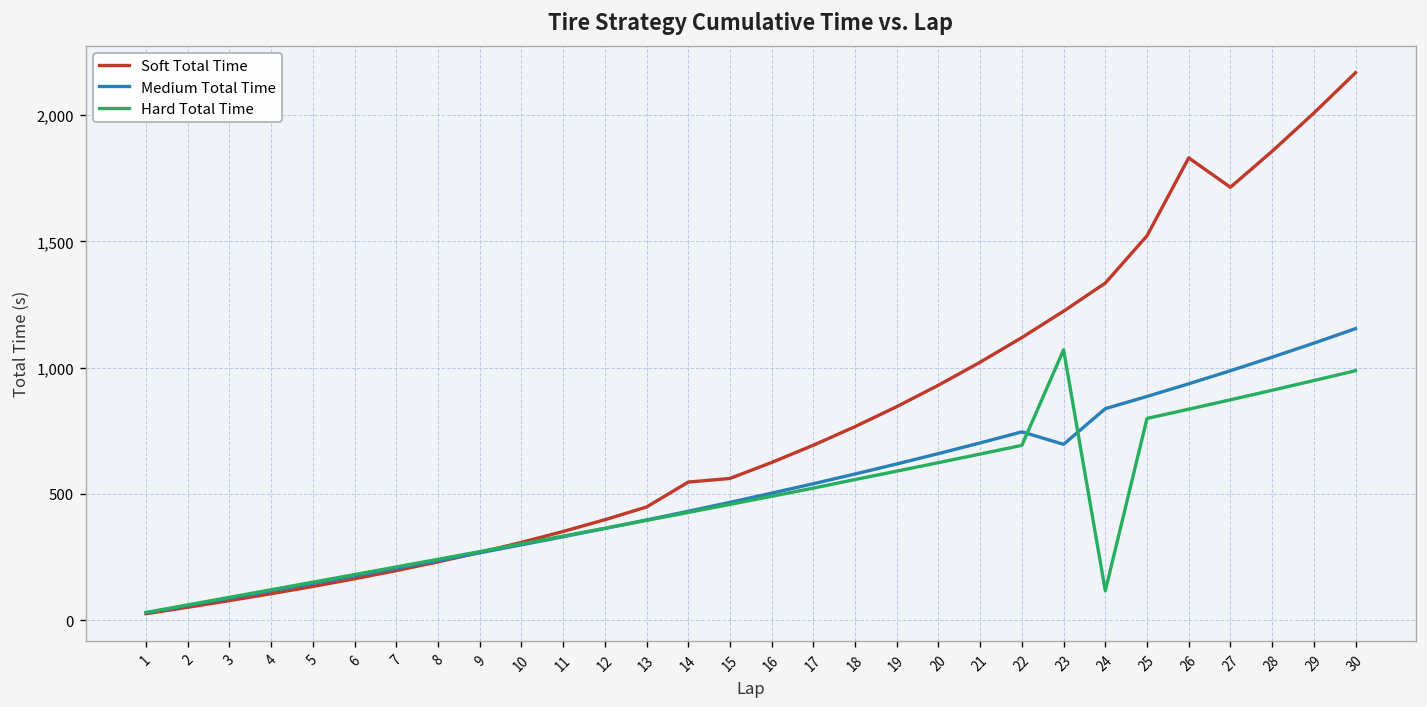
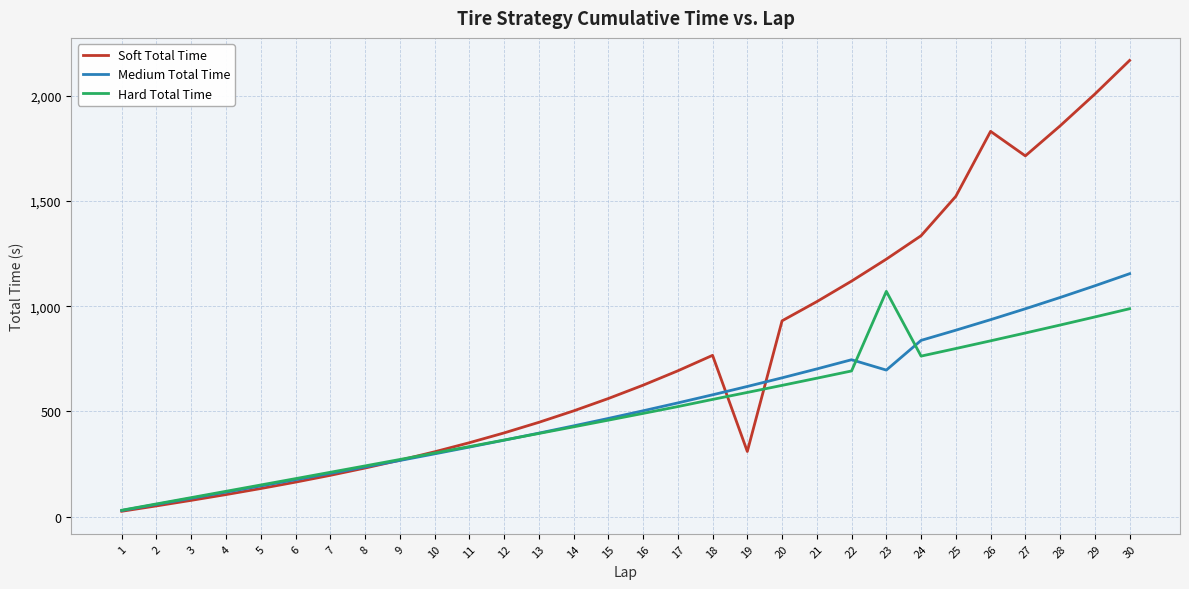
Soft Total Time, 14: 550 -> 500
Soft Total Time, 19: 850 -> 310
Hard Total Time, 24: 120 -> 760
